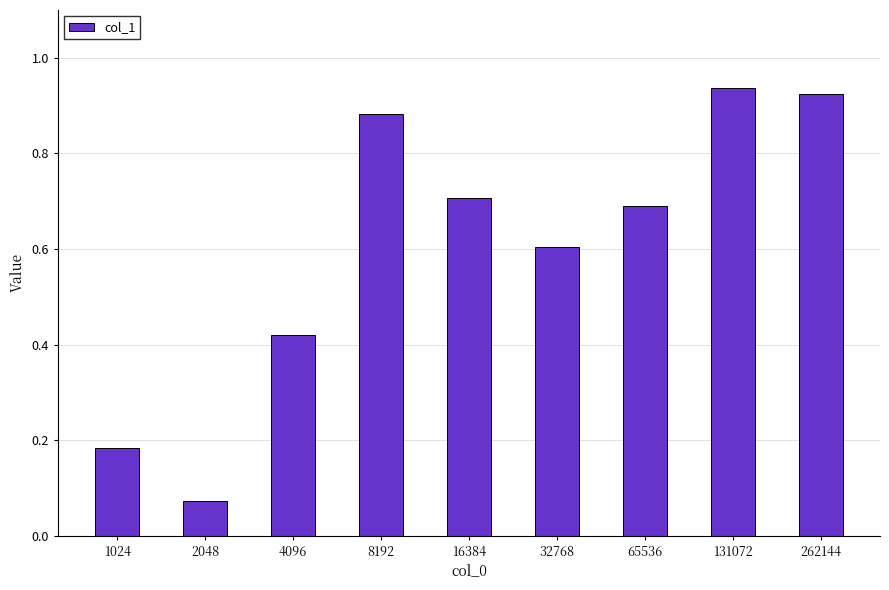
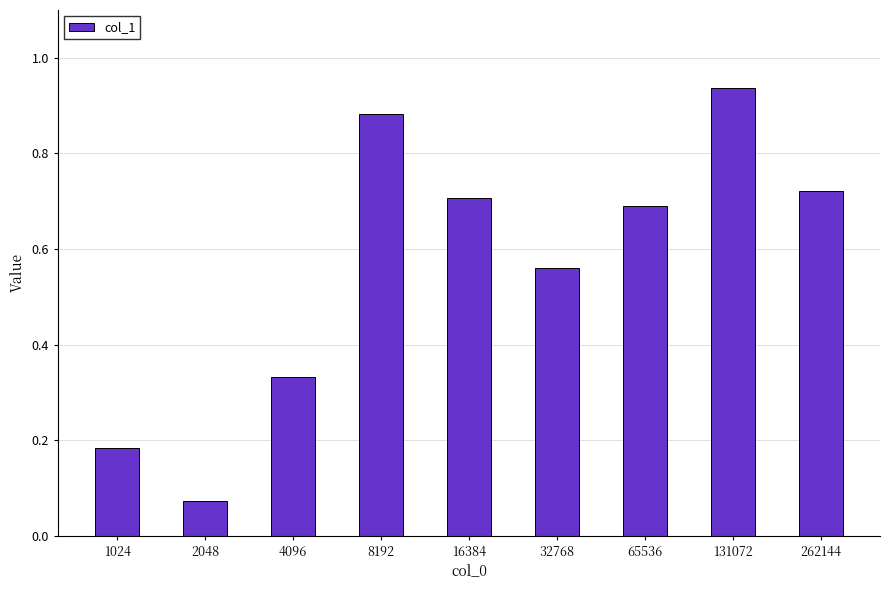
4096: 0.42 -> 0.33
32768: 0.60 -> 0.56
262144: 0.93 -> 0.72
